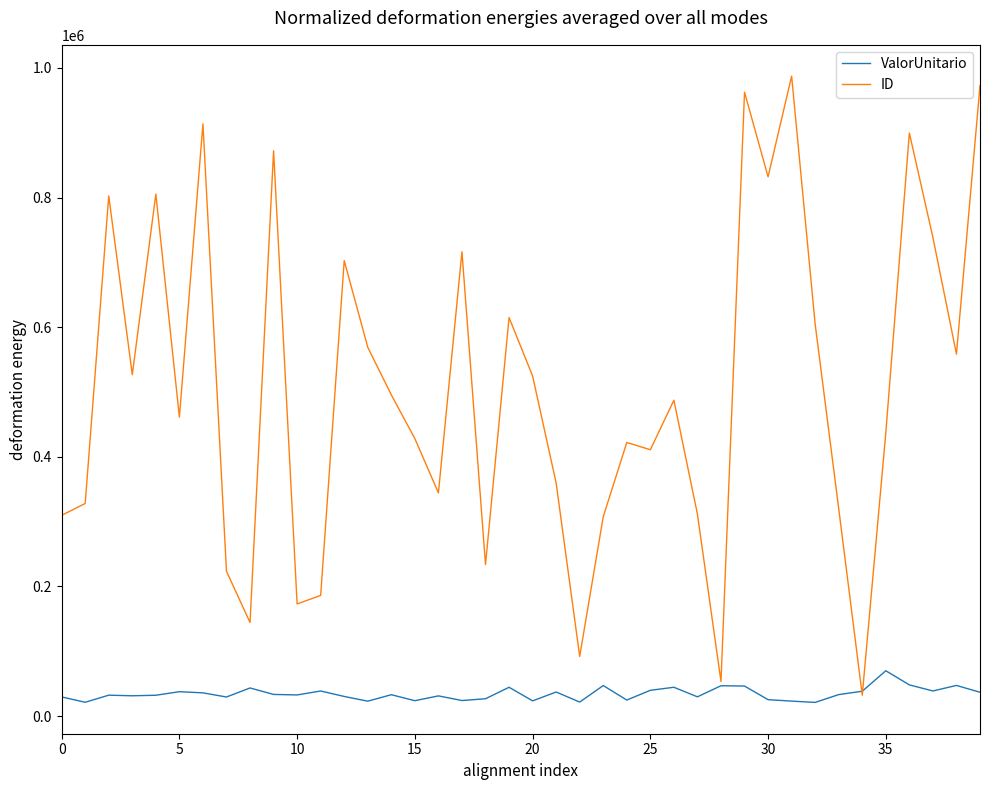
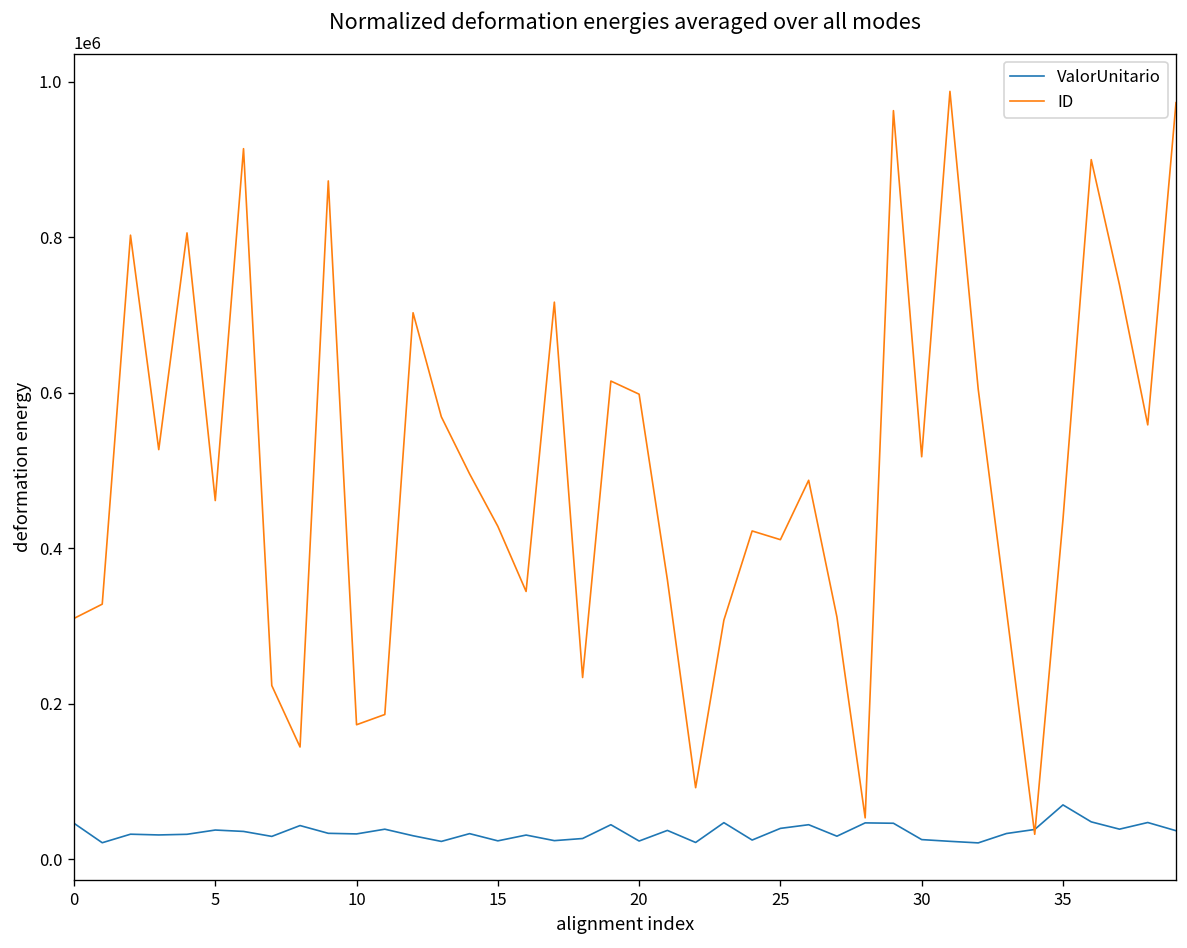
ValorUnitario, 0: 30000 -> 50000
ID, 20: 520000 -> 600000
ID, 30: 830000 -> 520000
